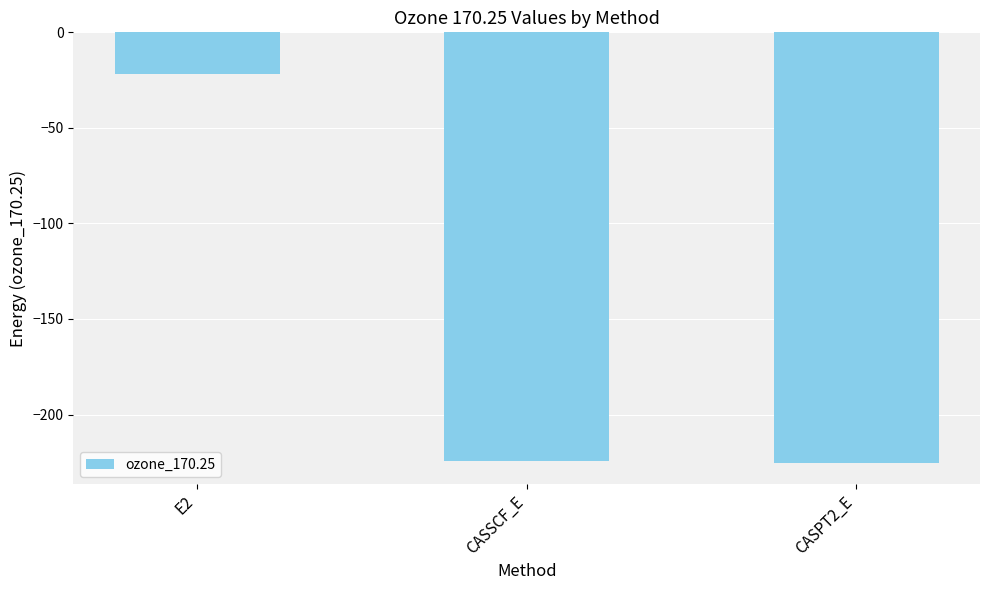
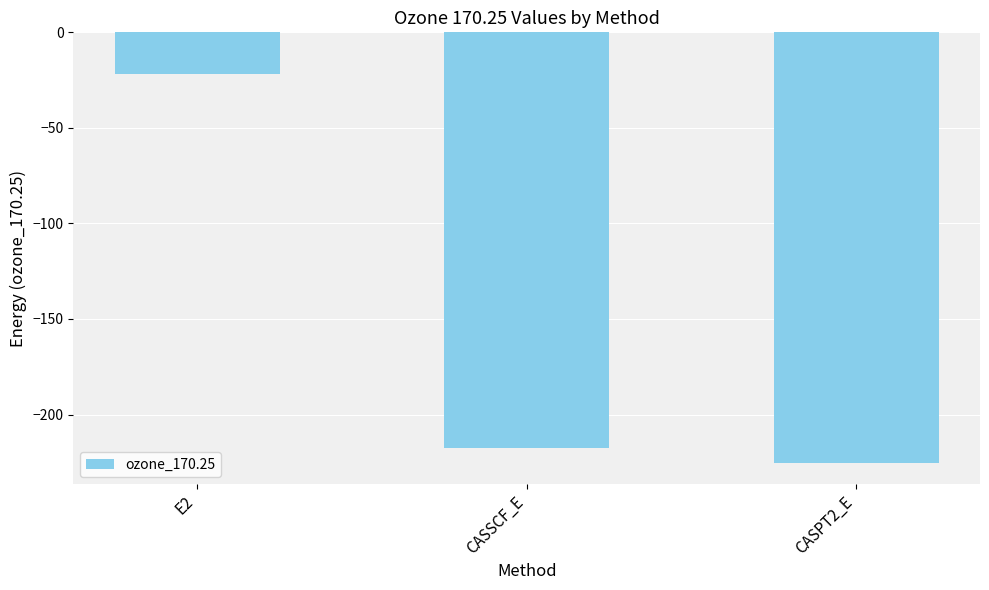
CASSCF_E: -224 -> -217
